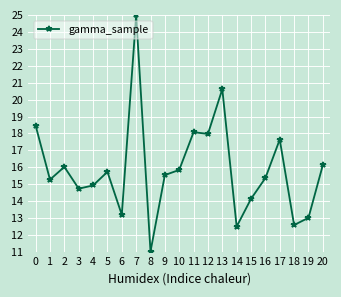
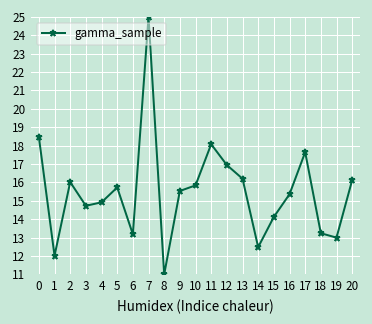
1: 15.3 -> 12.0
12: 18.0 -> 16.9
13: 20.6 -> 16.2
18: 12.6 -> 13.2
